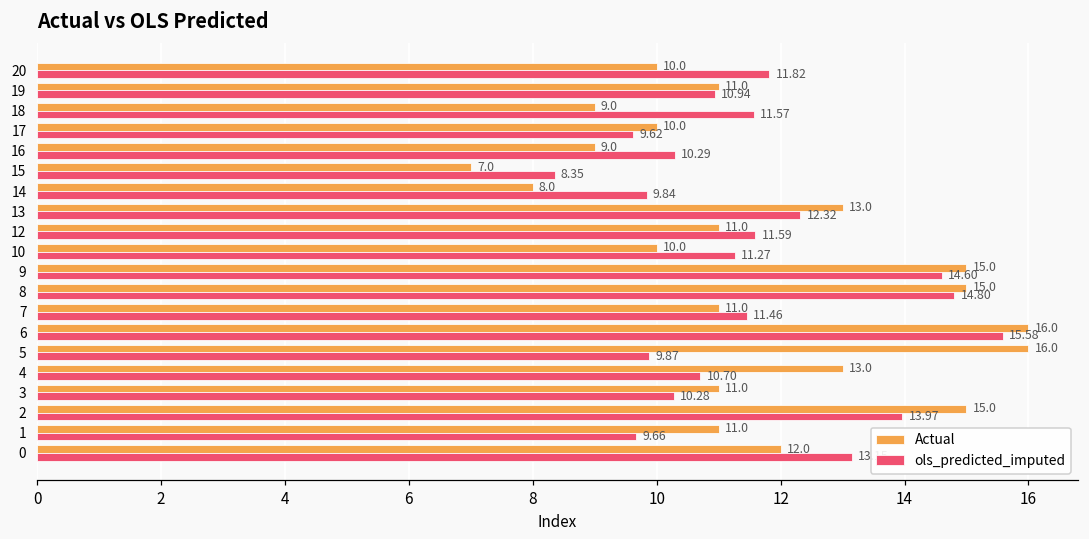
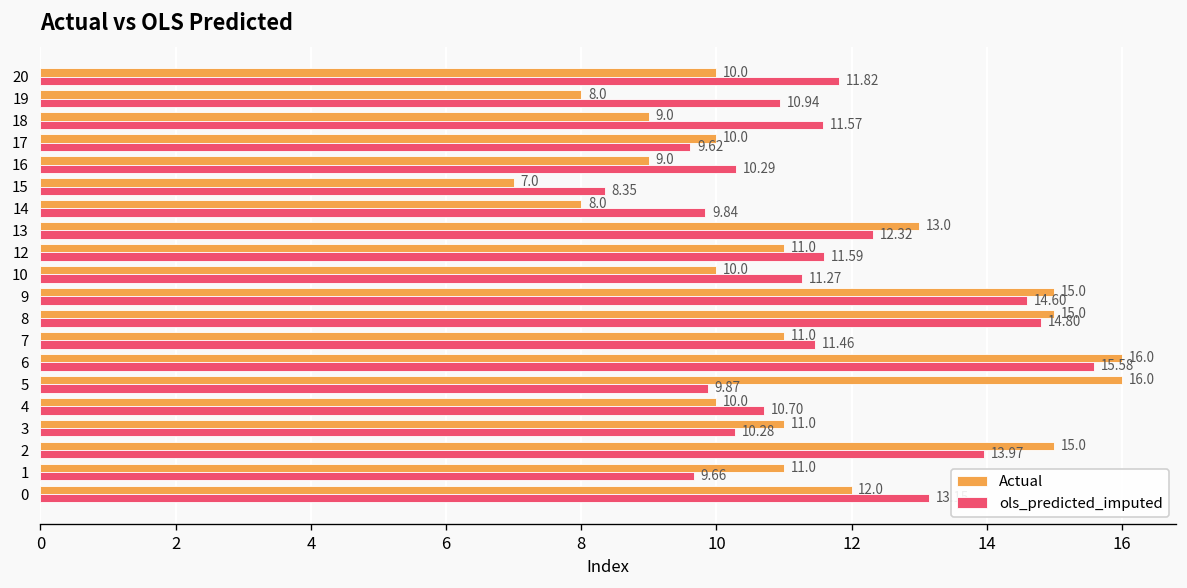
Actual, 19: 11.0 -> 8.0
Actual, 4: 13.0 -> 10.0
